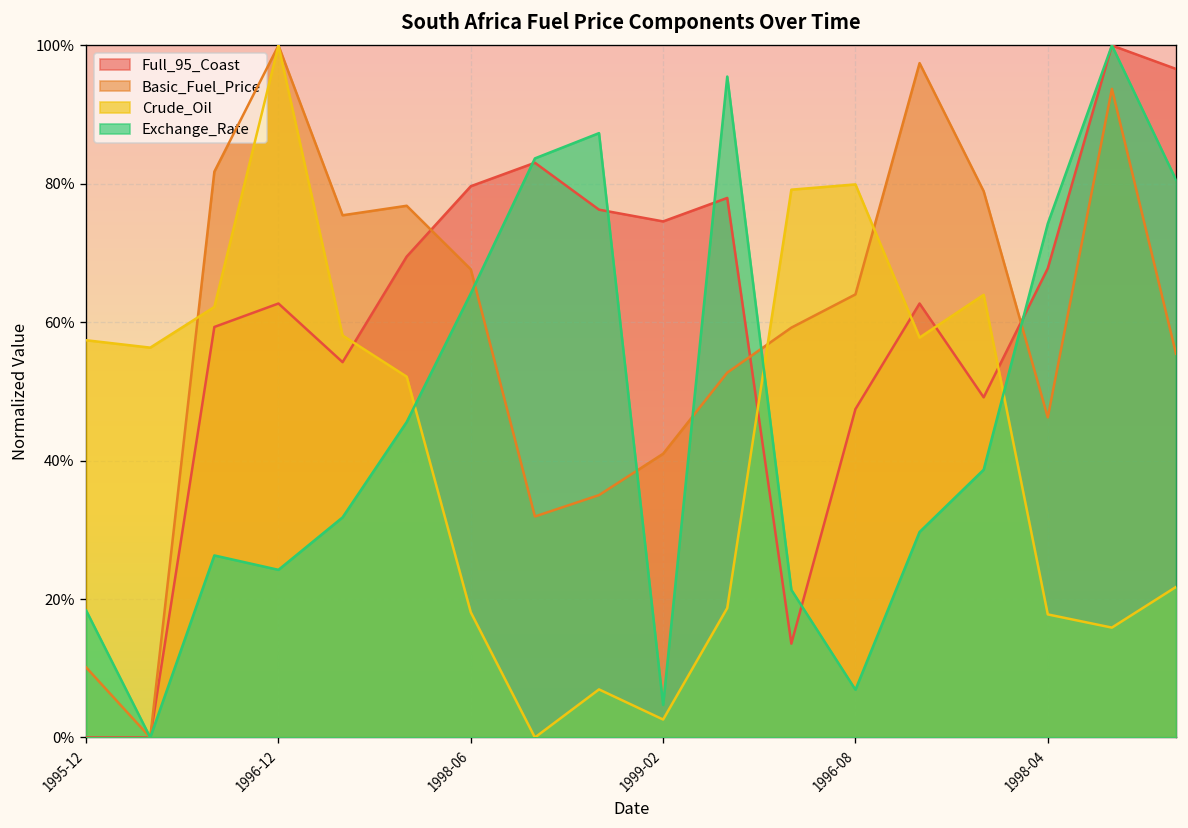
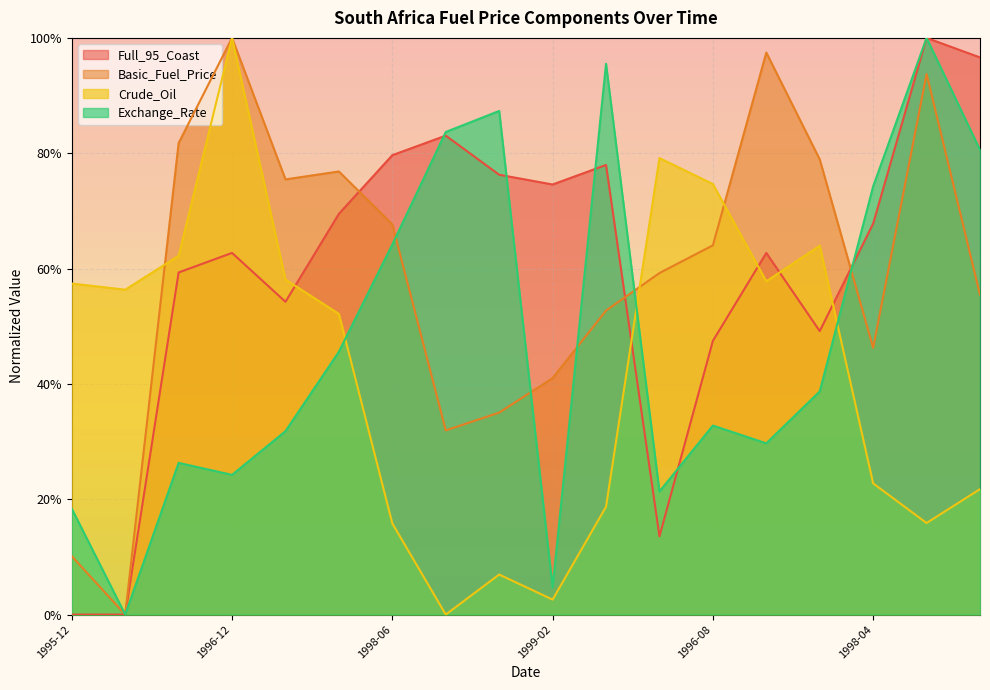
Crude_Oil, 1998-06: 18% -> 16%
Crude_Oil, 1996-08: 80% -> 75%
Exchange_Rate, 1996-08: 7% -> 33%
Crude_Oil, 1998-04: 18% -> 23%
